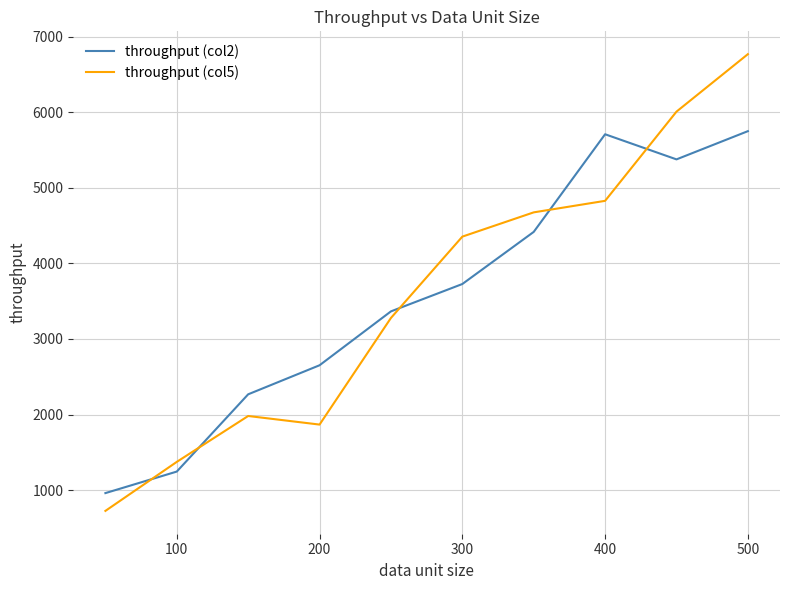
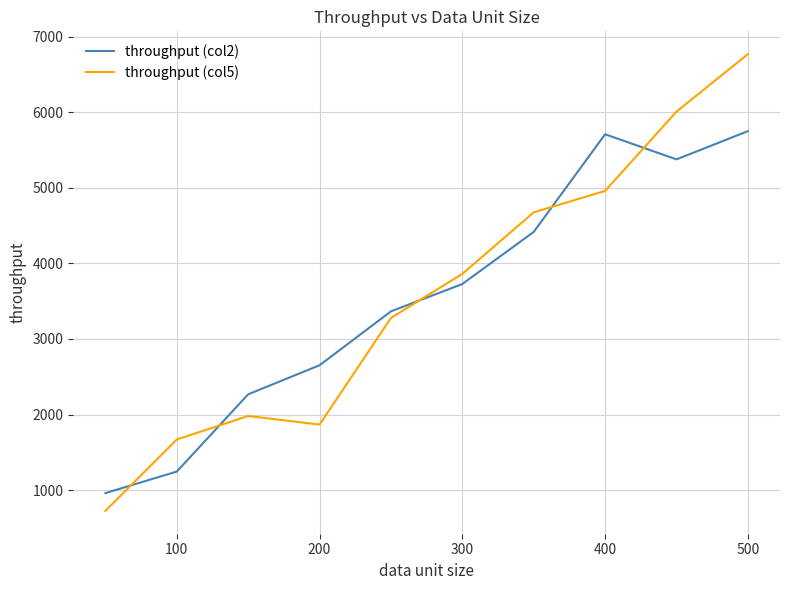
throughput (col5), 100: 1400 -> 1700
throughput (col5), 300: 4400 -> 3900
throughput (col5), 400: 4800 -> 5000
